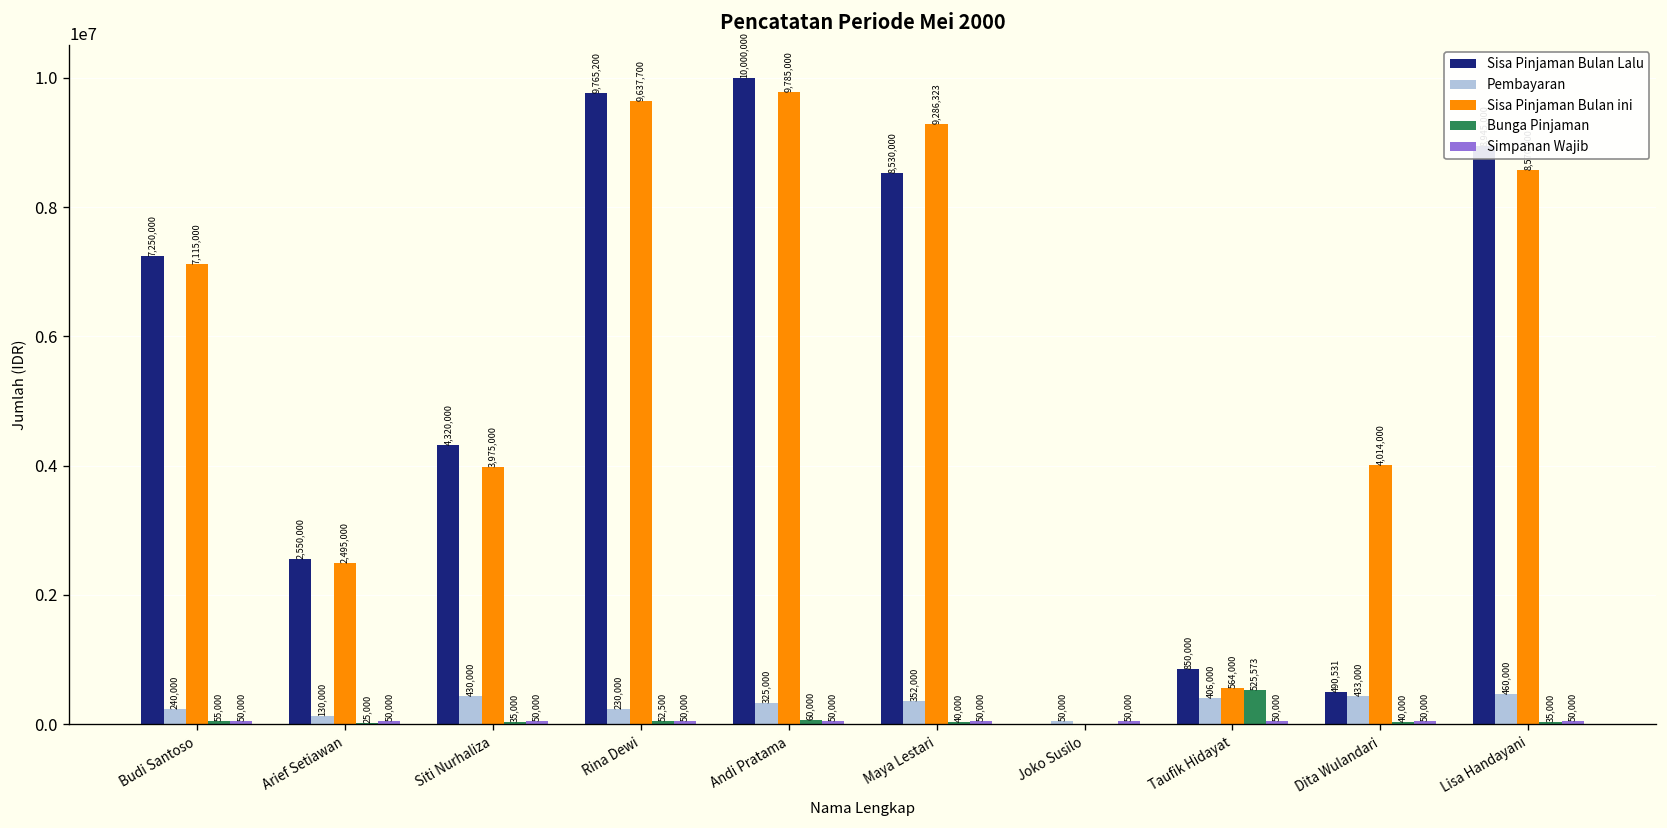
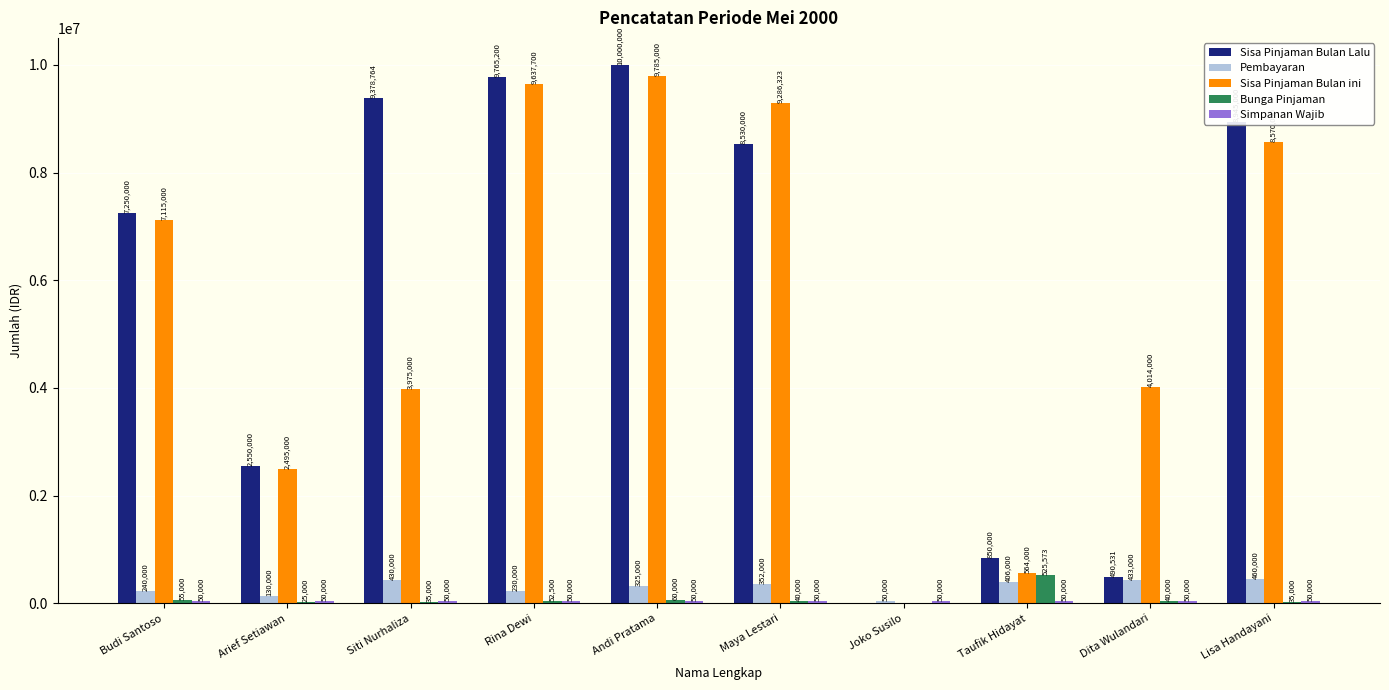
Sisa Pinjaman Bulan Lalu, Siti Nurhaliza: 4,320,000 -> 9,378,764
